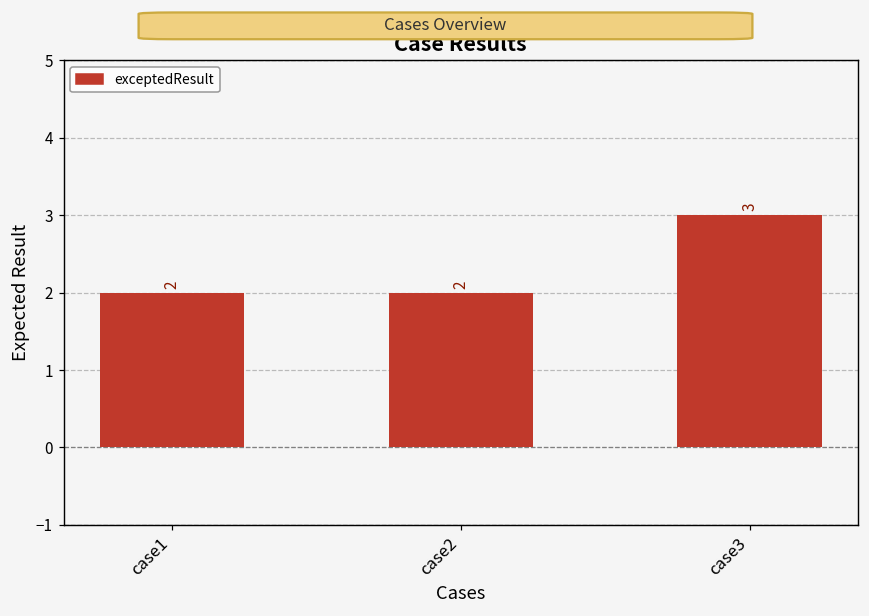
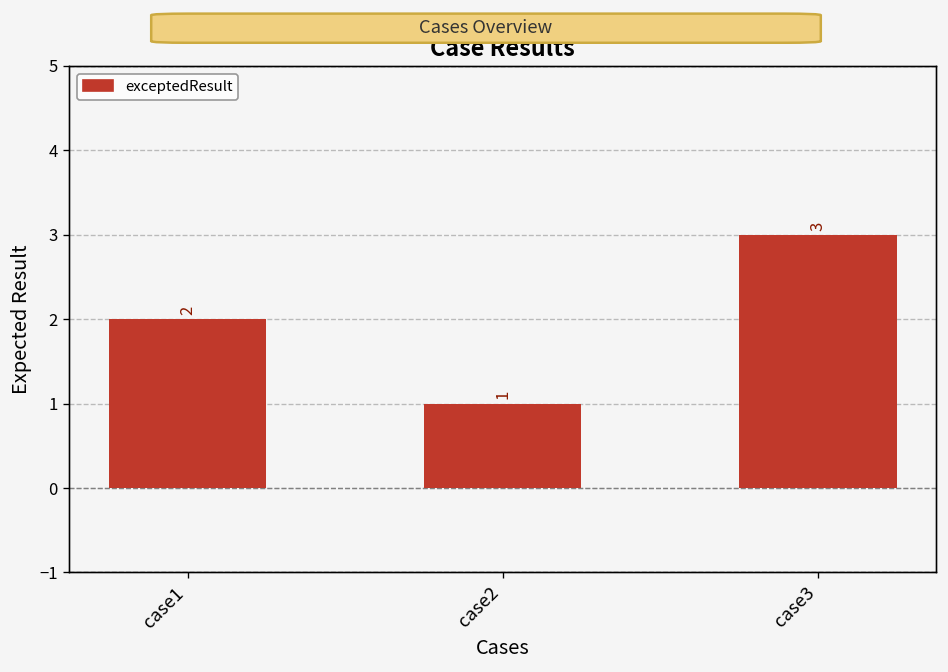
case2: 2 -> 1
